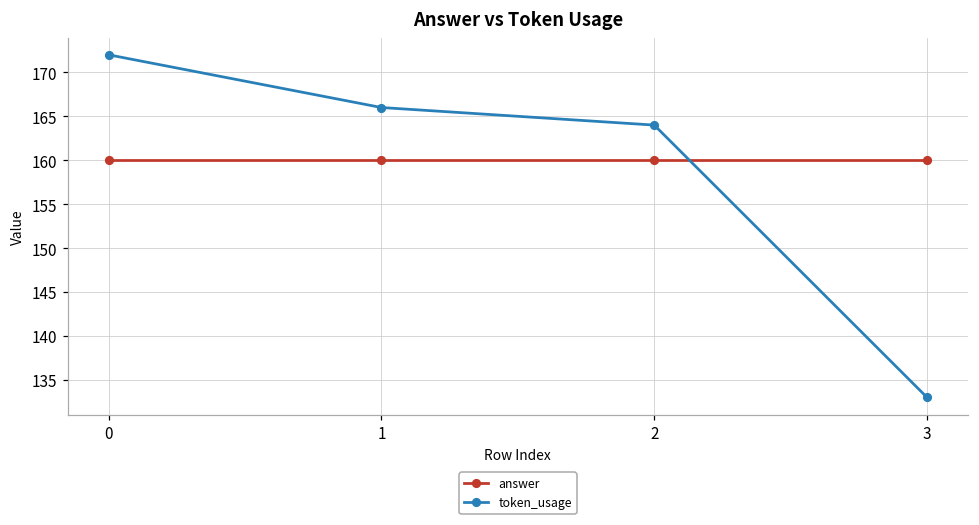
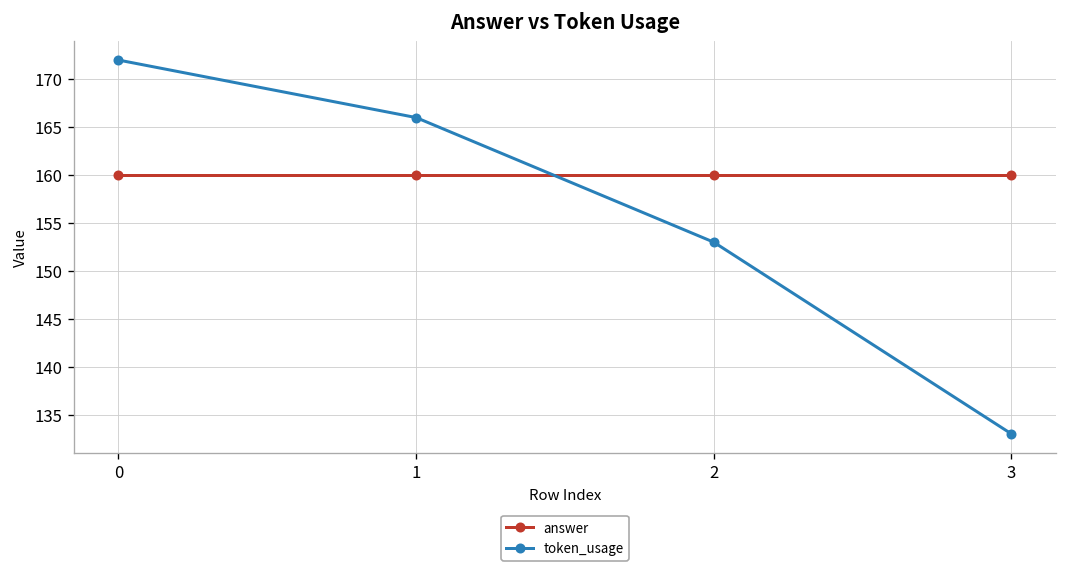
token_usage, 2: 164 -> 153
